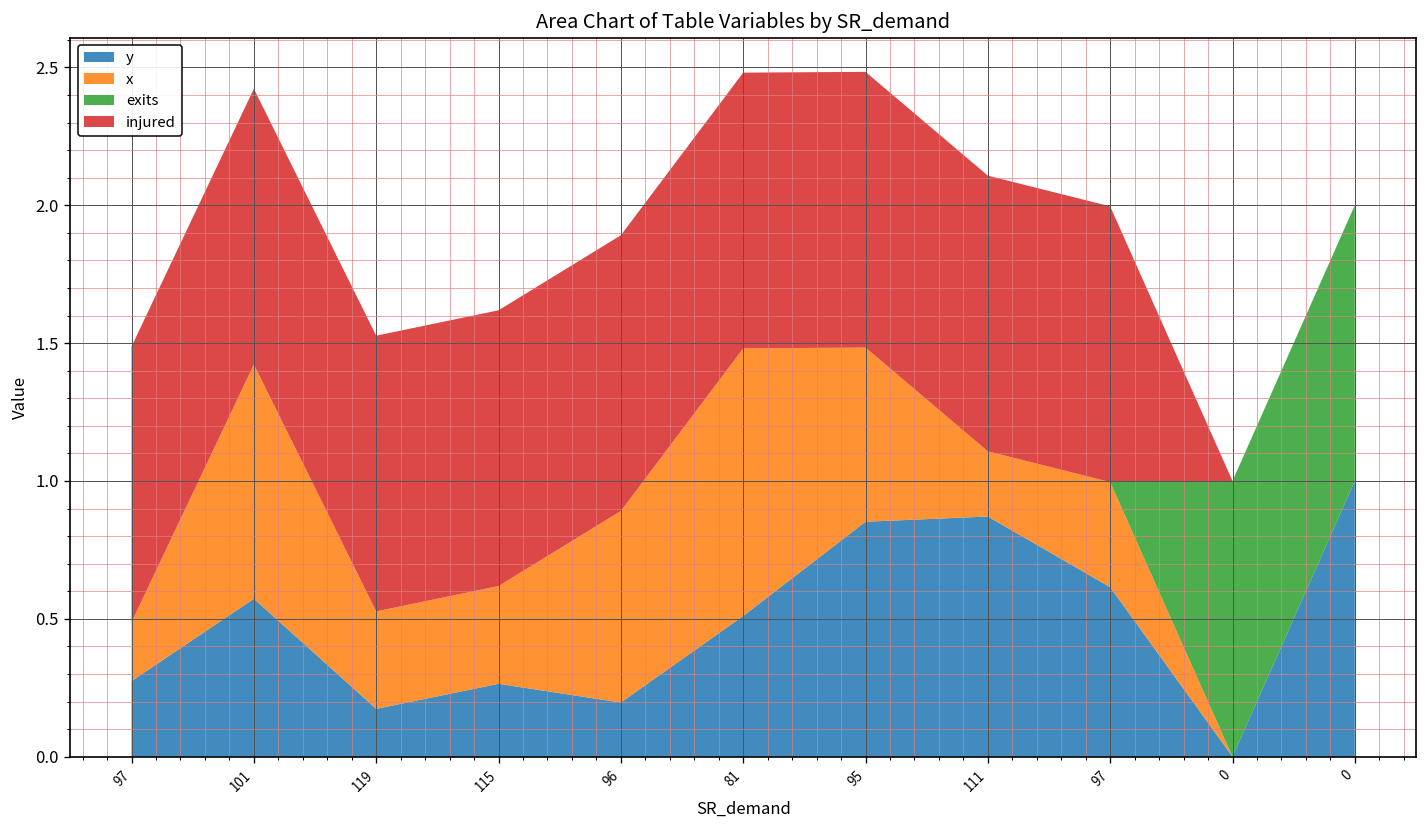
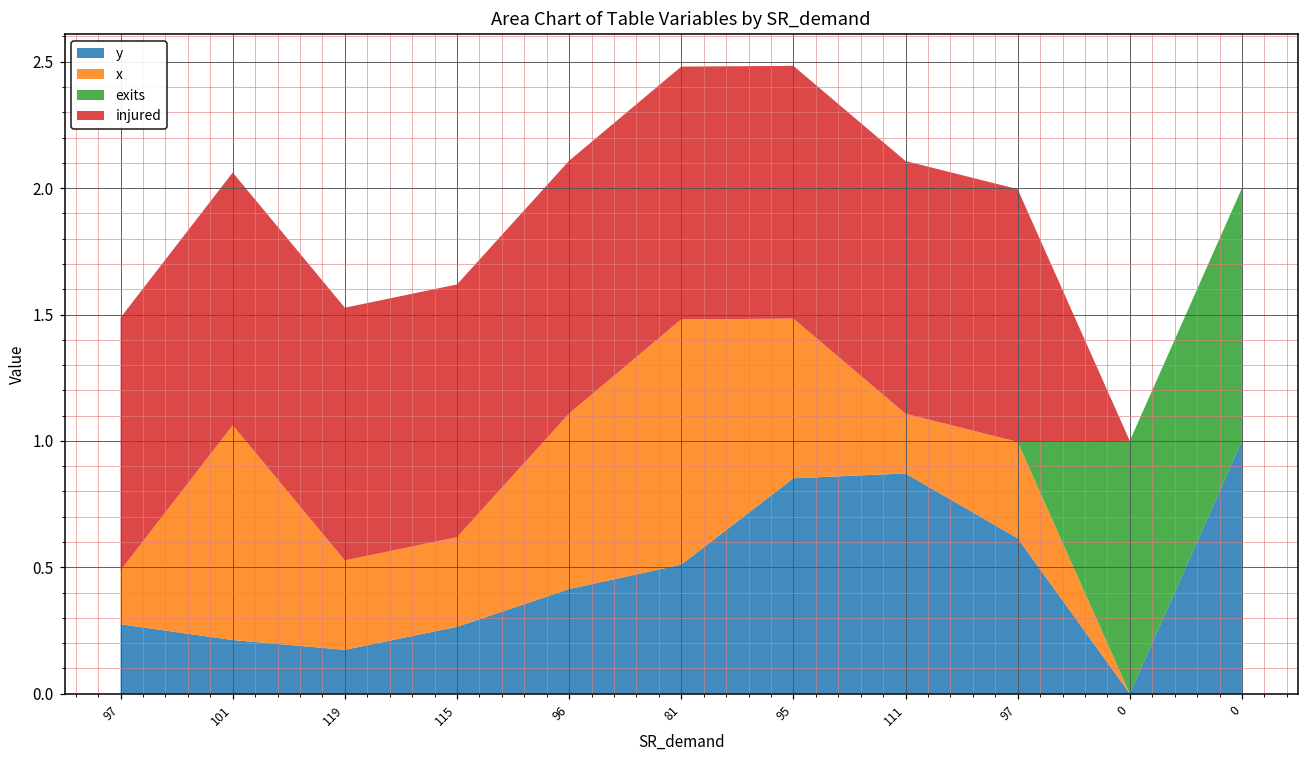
y, 101: 0.57 -> 0.21
y, 96: 0.20 -> 0.41
